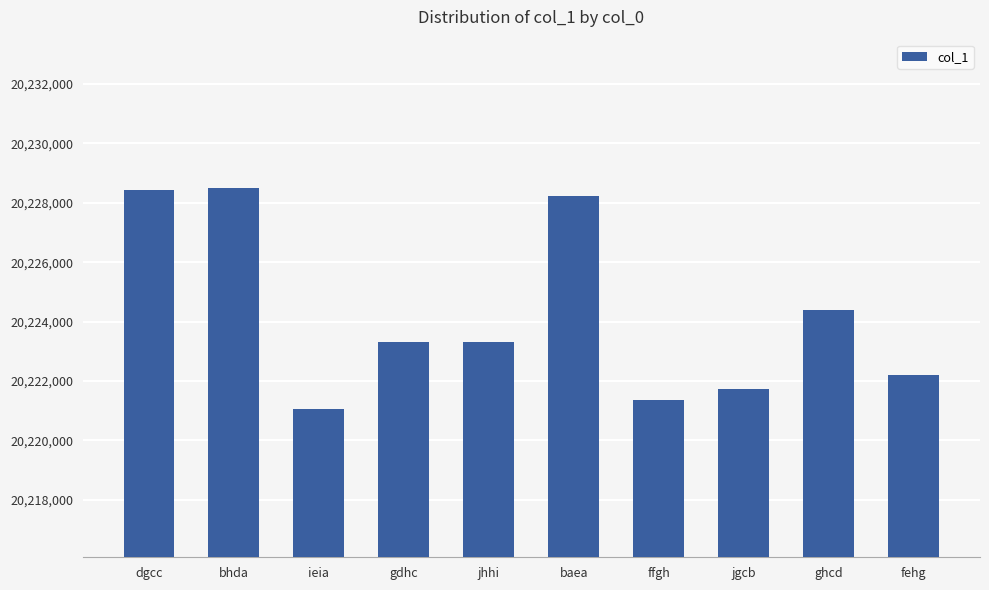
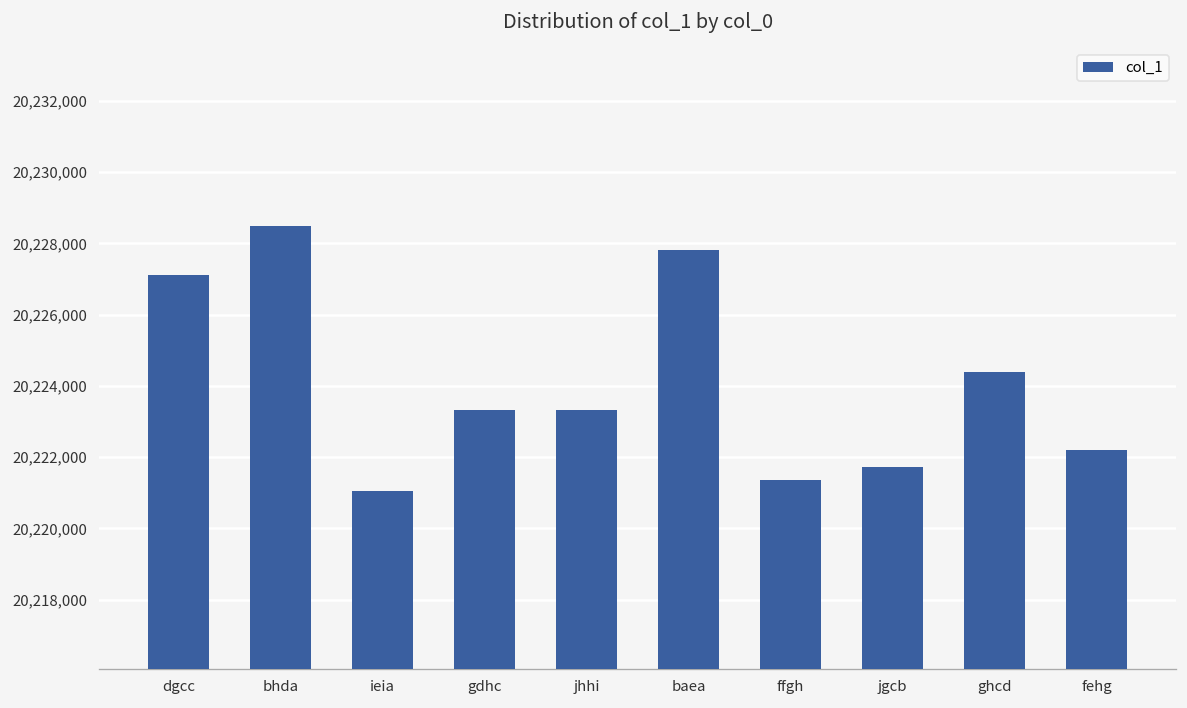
dgcc: 20,228,400 -> 20,227,100
baea: 20,228,200 -> 20,227,800
